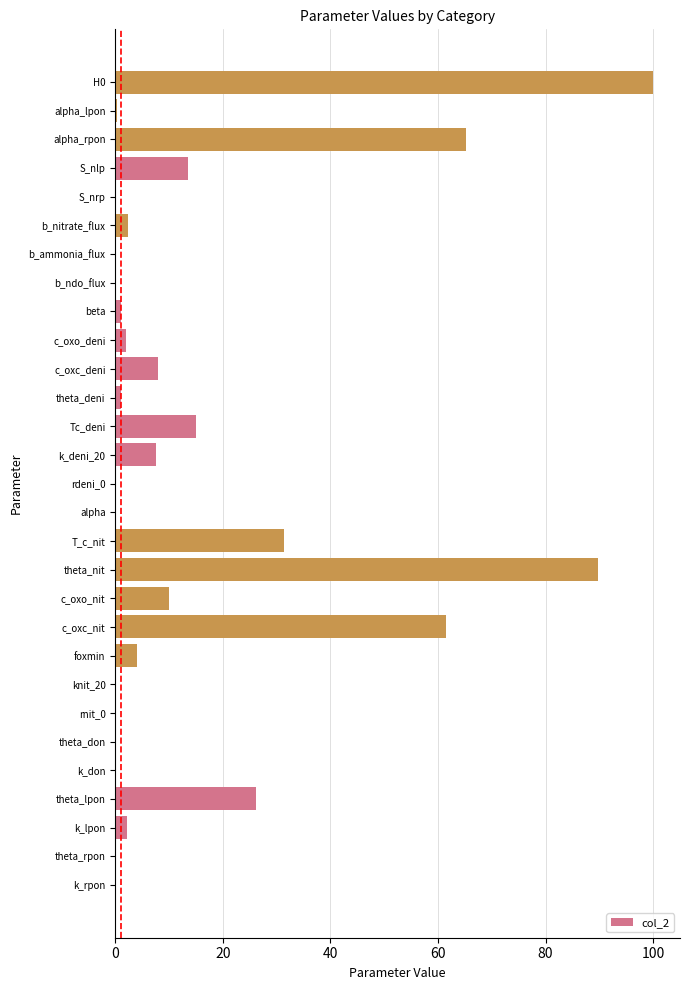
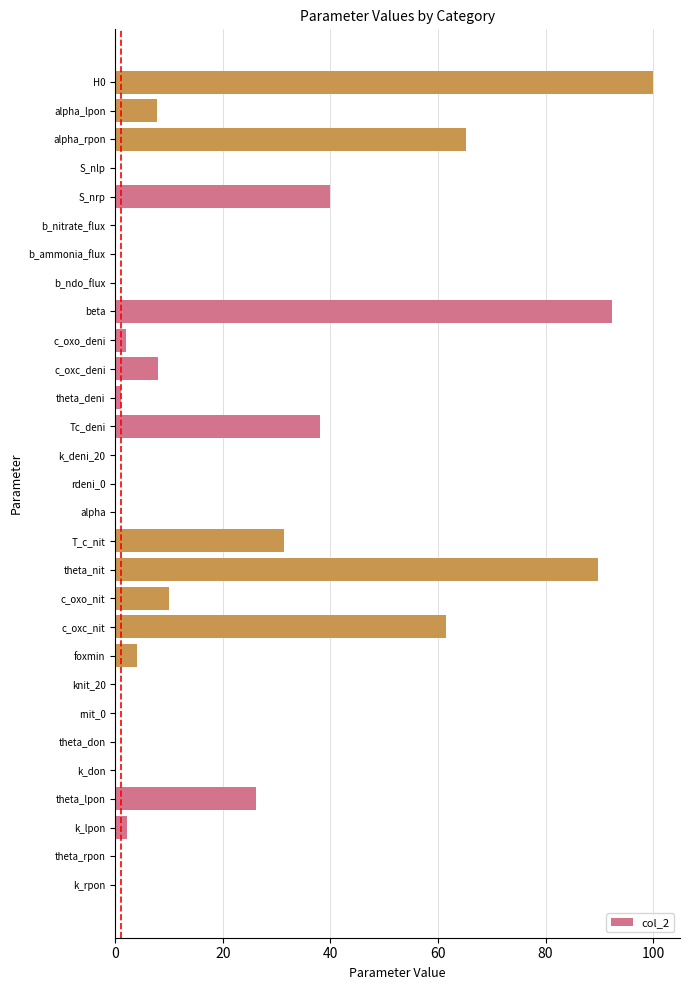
alpha_lpon: 0 -> 8
S_nlp: 14 -> 0
S_nrp: 0 -> 40
b_nitrate_flux: 2 -> 0
beta: 1 -> 92
Tc_deni: 15 -> 38
k_deni_20: 8 -> 0
